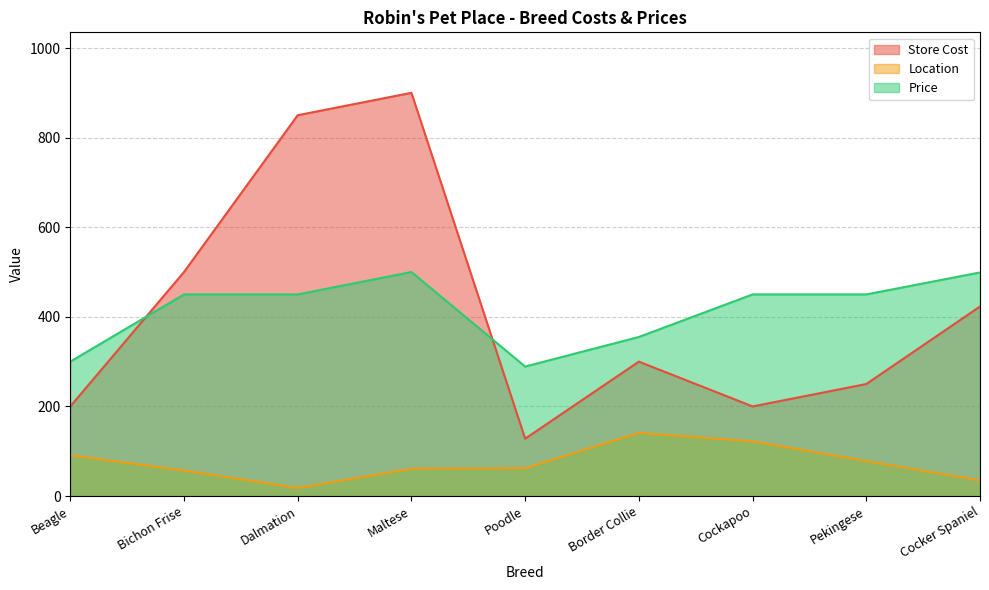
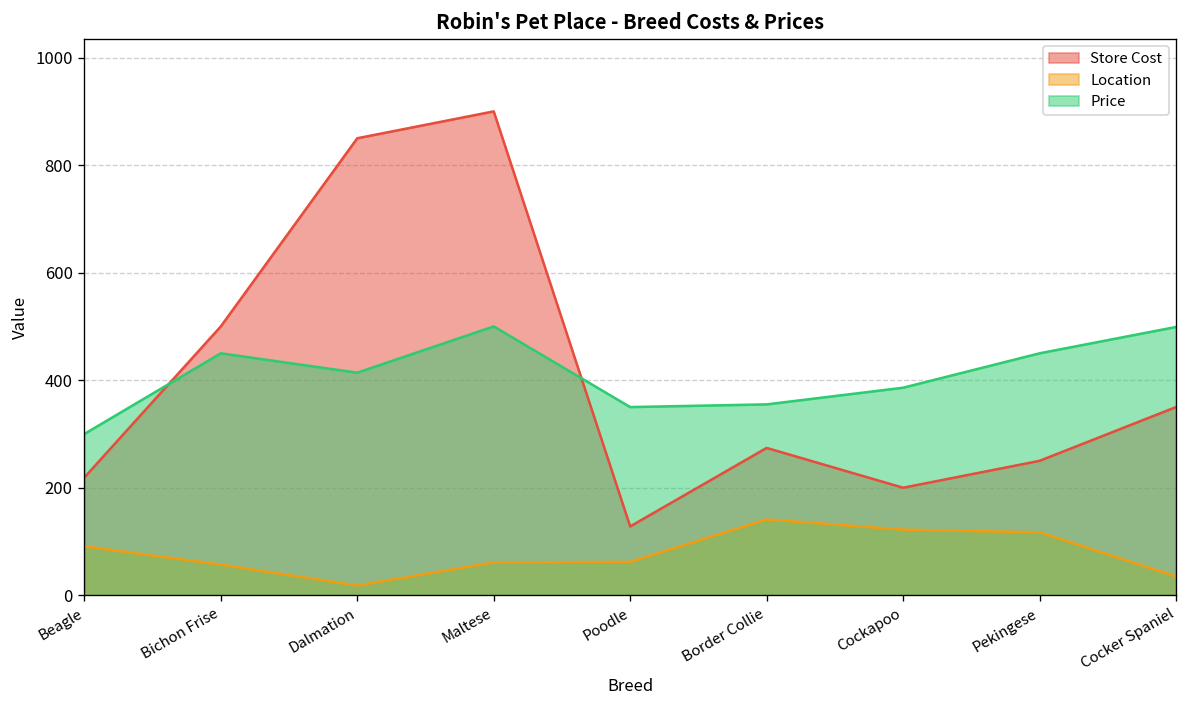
Store Cost, Beagle: 200 -> 220
Price, Dalmation: 450 -> 410
Price, Poodle: 290 -> 350
Store Cost, Border Collie: 300 -> 270
Price, Cockapoo: 450 -> 390
Location, Pekingese: 80 -> 120
Store Cost, Cocker Spaniel: 420 -> 350
